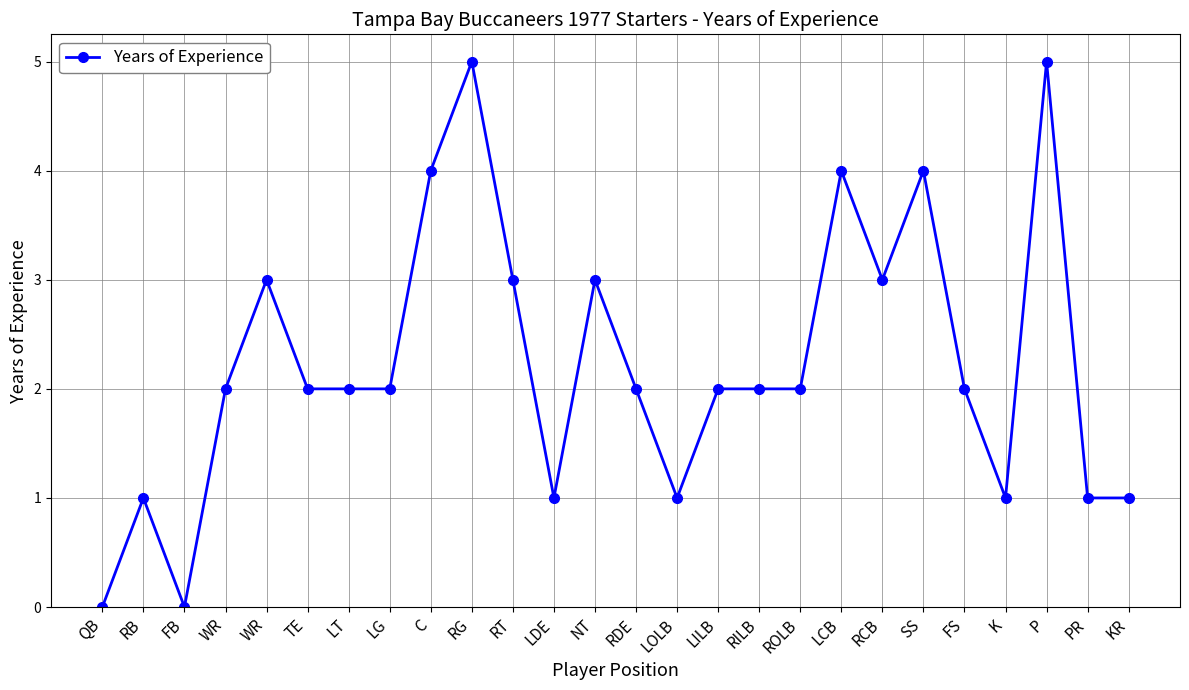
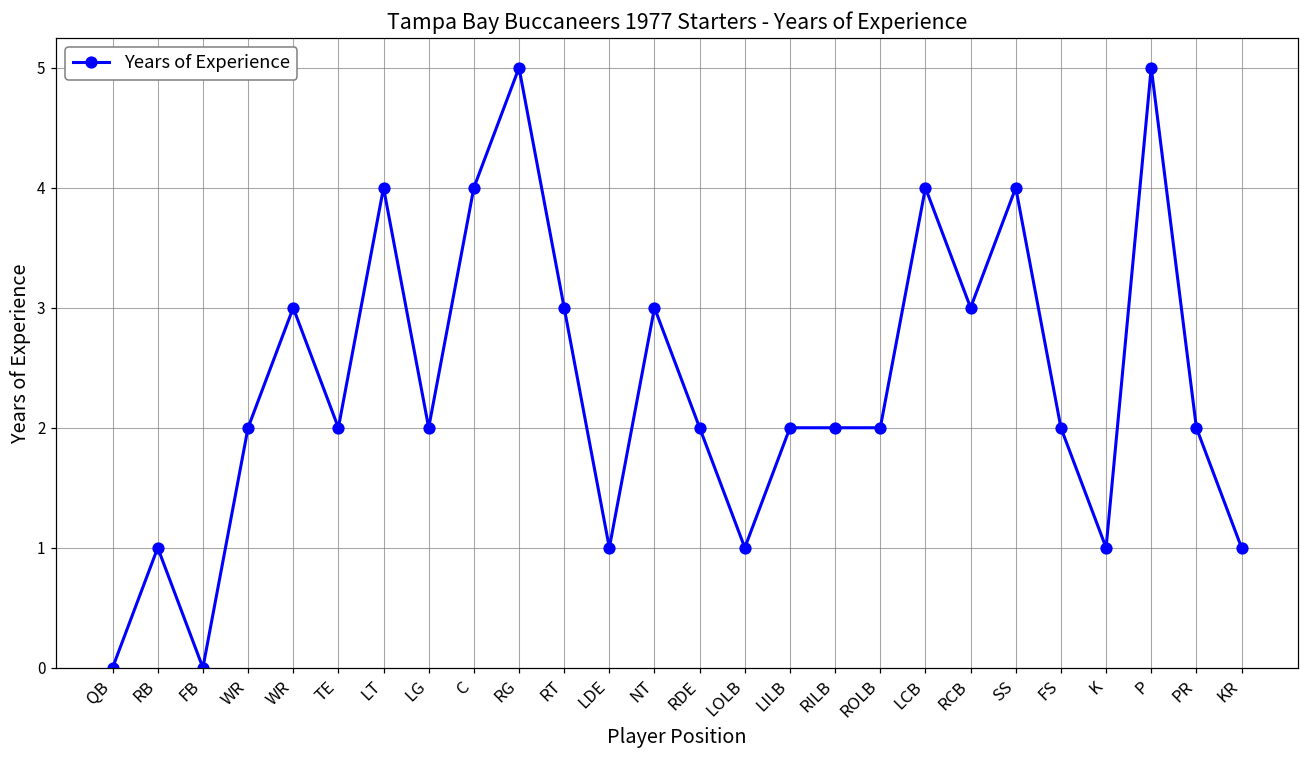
LT: 2 -> 4
PR: 1 -> 2
